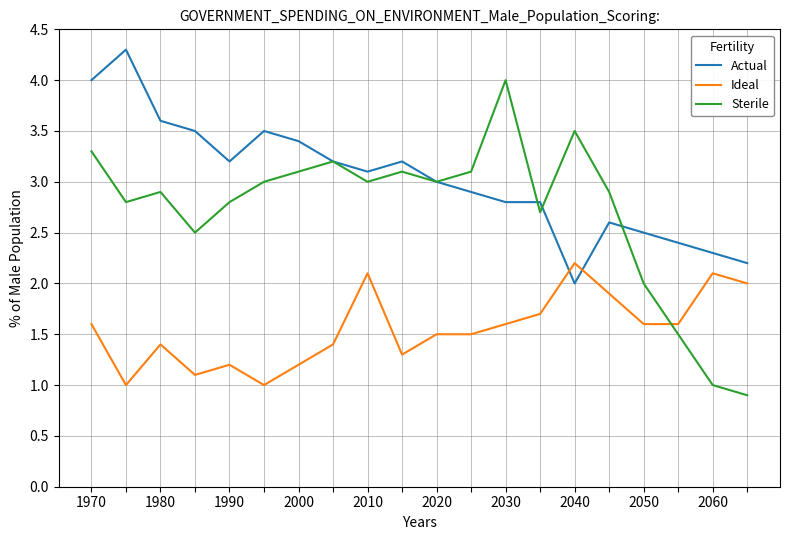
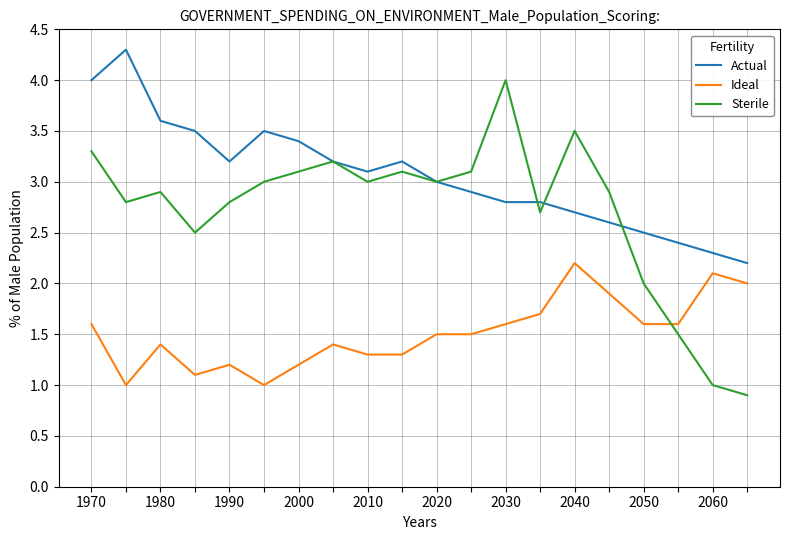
Ideal, 2010: 2.1 -> 1.3
Actual, 2040: 2.0 -> 2.7
